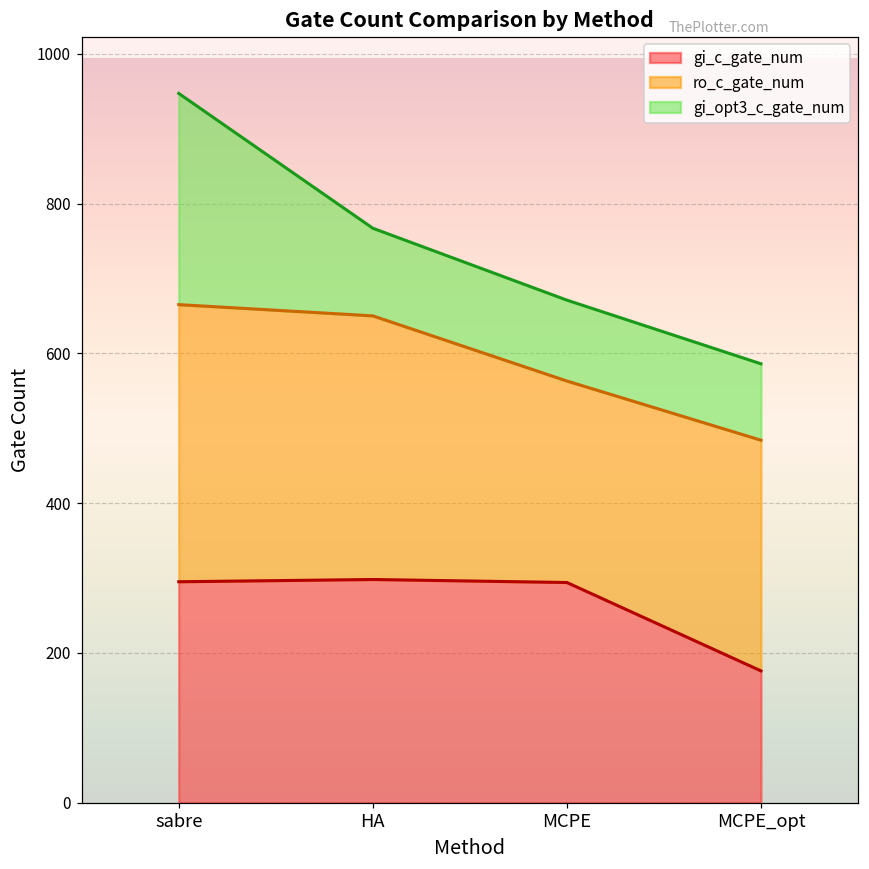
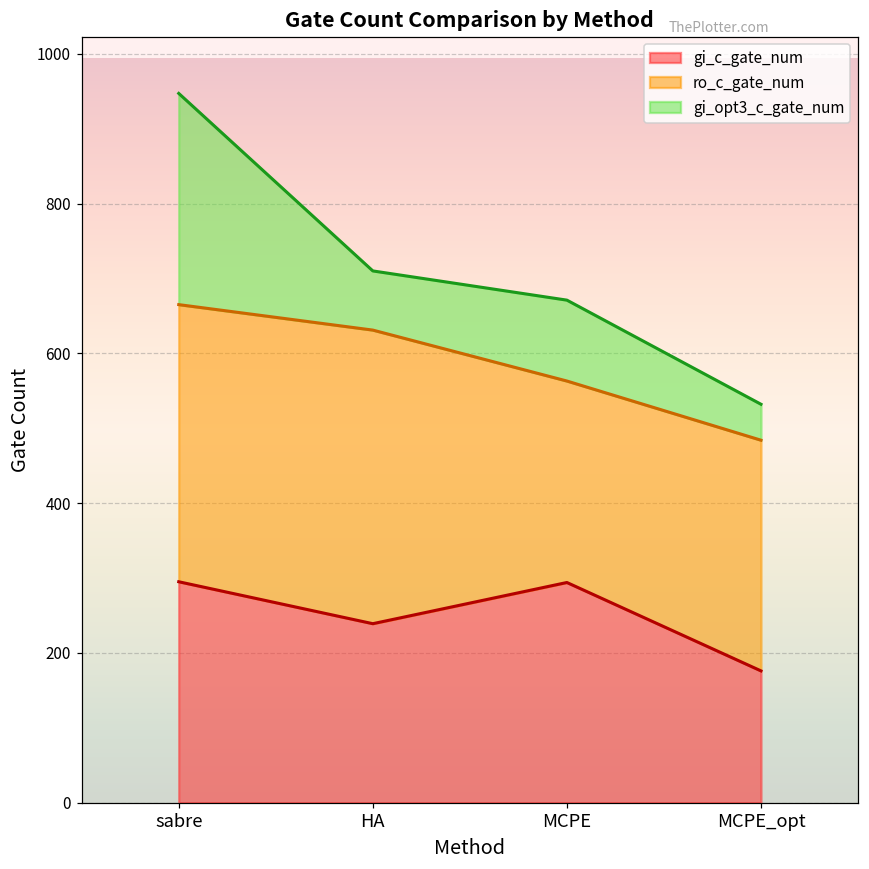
gi_c_gate_num, HA: 300 -> 240
ro_c_gate_num, HA: 350 -> 390
gi_opt3_c_gate_num, HA: 120 -> 80
gi_opt3_c_gate_num, MCPE_opt: 100 -> 50
